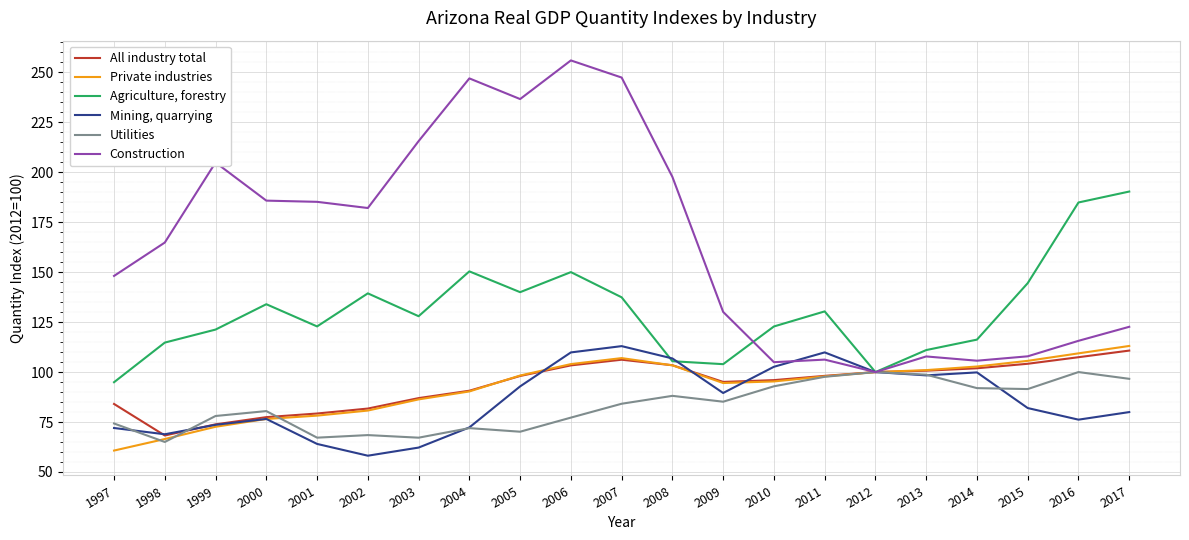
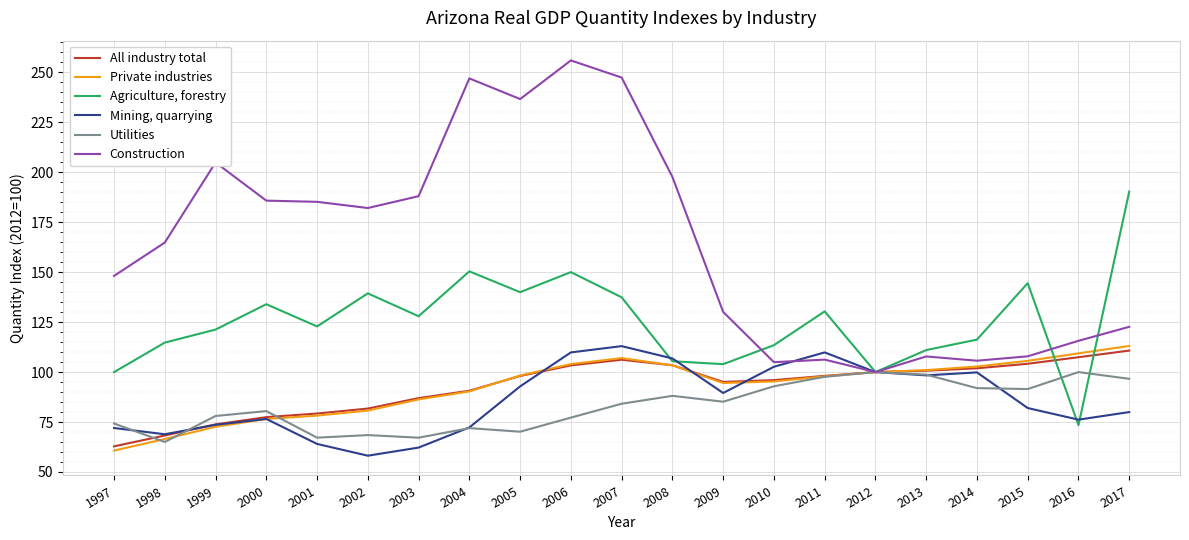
All industry total, 1997: 84 -> 63
Agriculture, forestry, 1997: 95 -> 100
Construction, 2003: 216 -> 188
Agriculture, forestry, 2010: 123 -> 113
Agriculture, forestry, 2016: 185 -> 73
